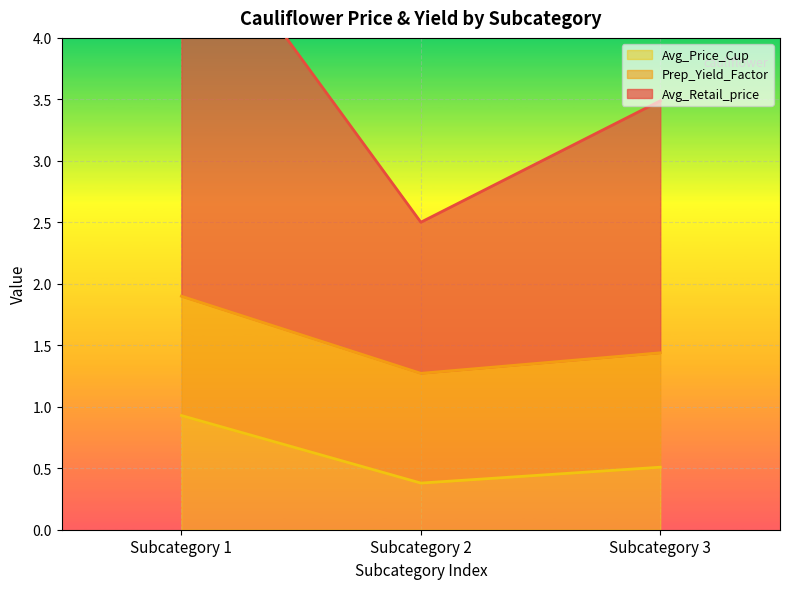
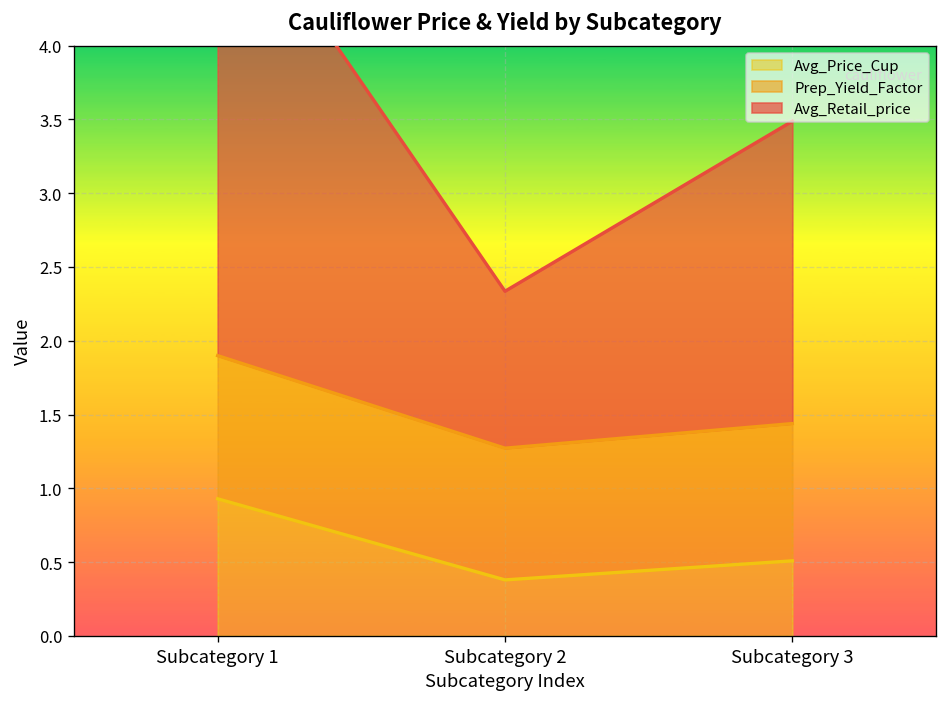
Avg_Retail_price, Subcategory 2: 1.23 -> 1.06
